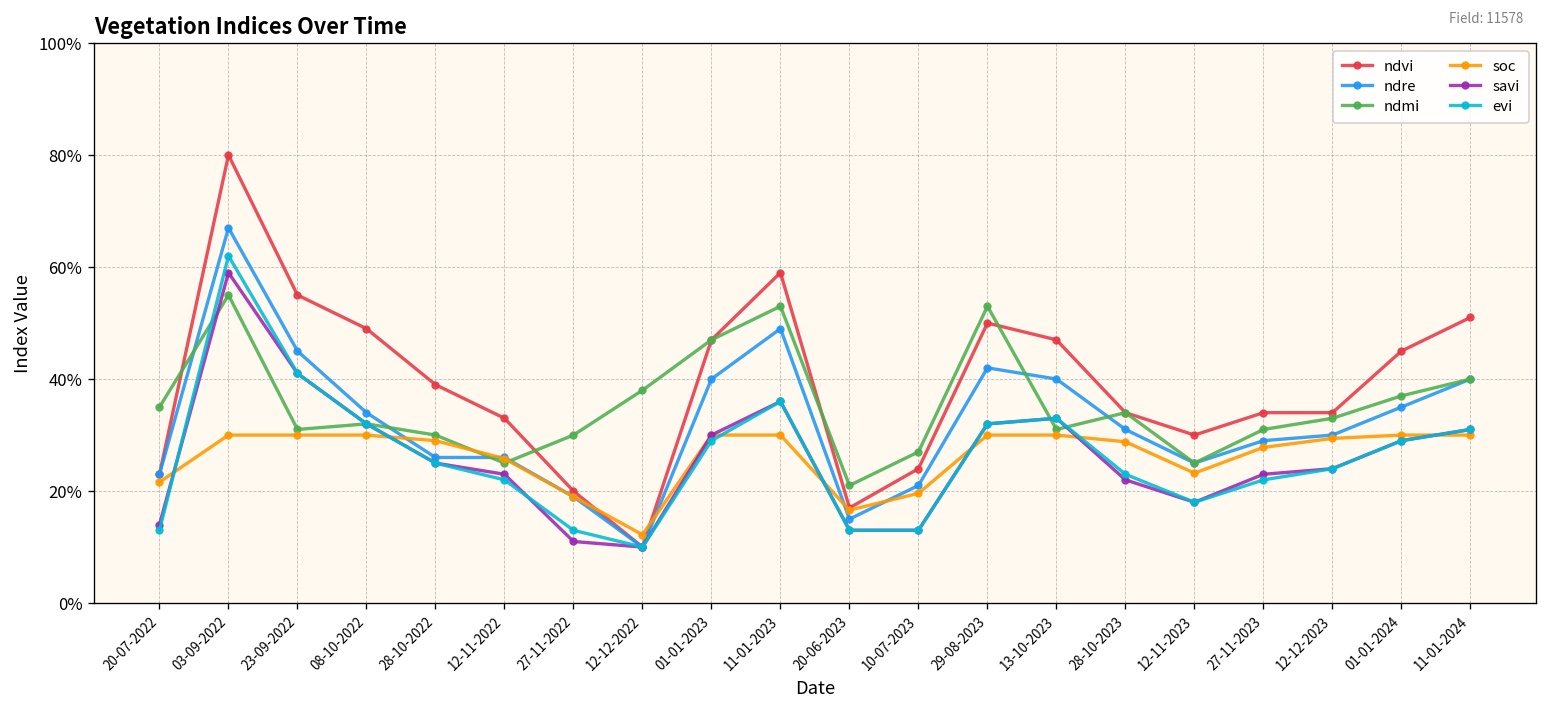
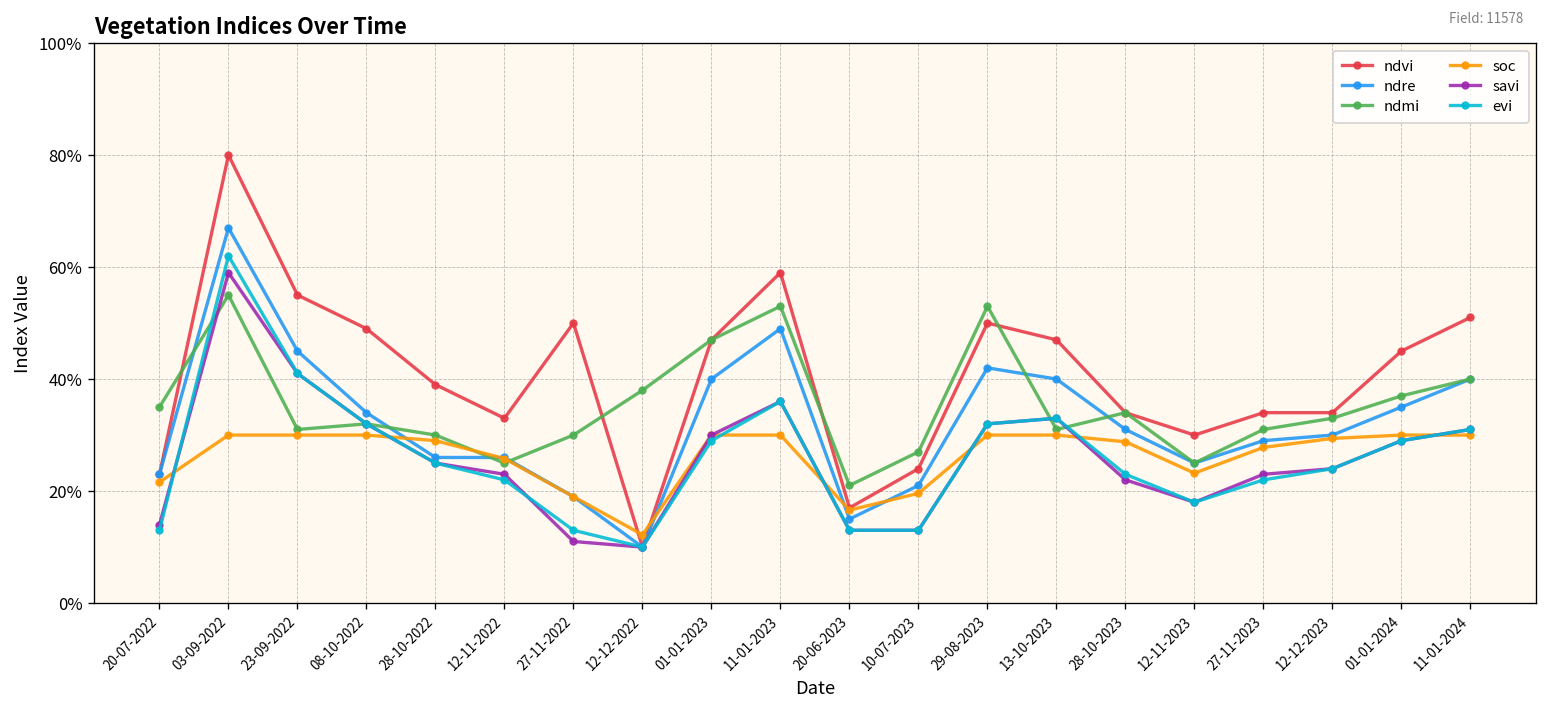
ndvi, 27-11-2022: 20% -> 50%
